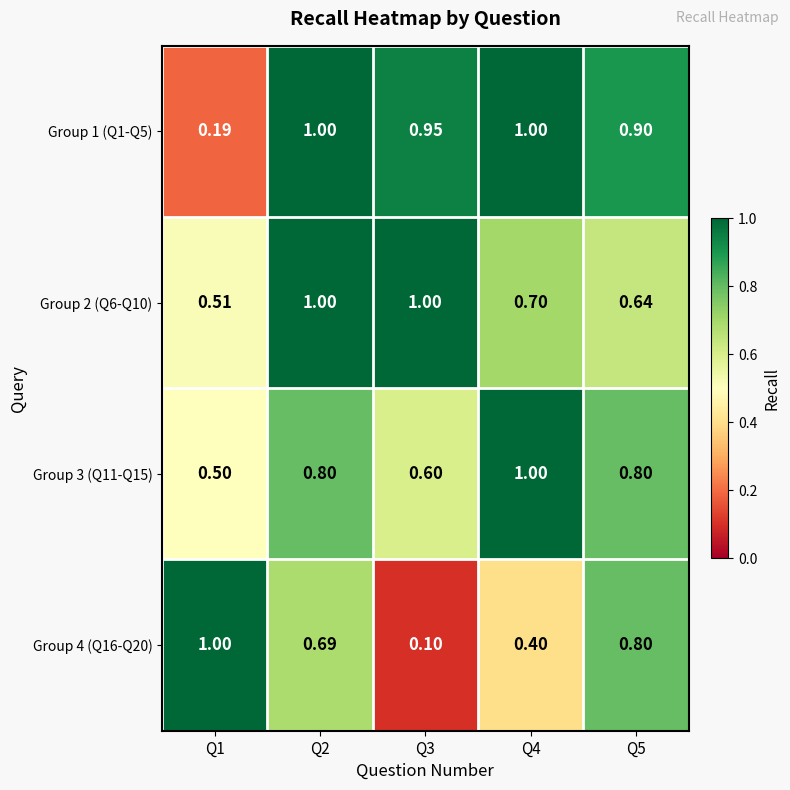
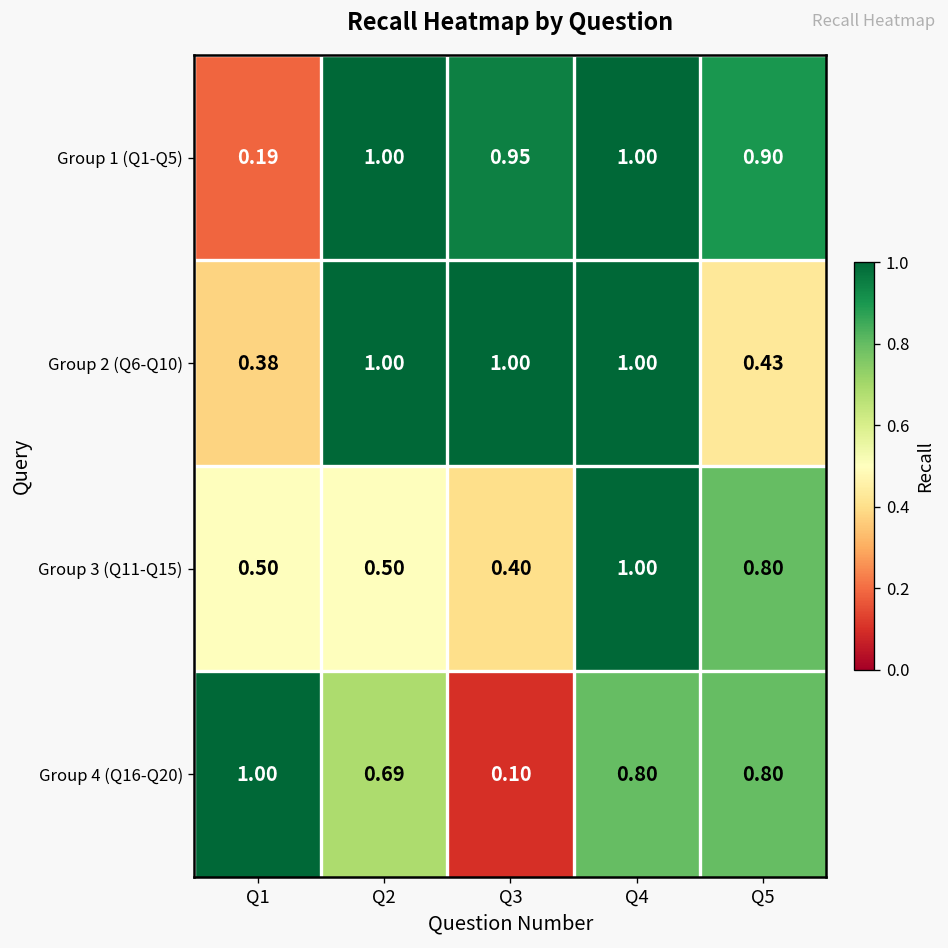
Group 2 (Q6-Q10), Q1: 0.51 -> 0.38
Group 2 (Q6-Q10), Q4: 0.70 -> 1.00
Group 2 (Q6-Q10), Q5: 0.64 -> 0.43
Group 3 (Q11-Q15), Q2: 0.80 -> 0.50
Group 3 (Q11-Q15), Q3: 0.60 -> 0.40
Group 4 (Q16-Q20), Q4: 0.40 -> 0.80
